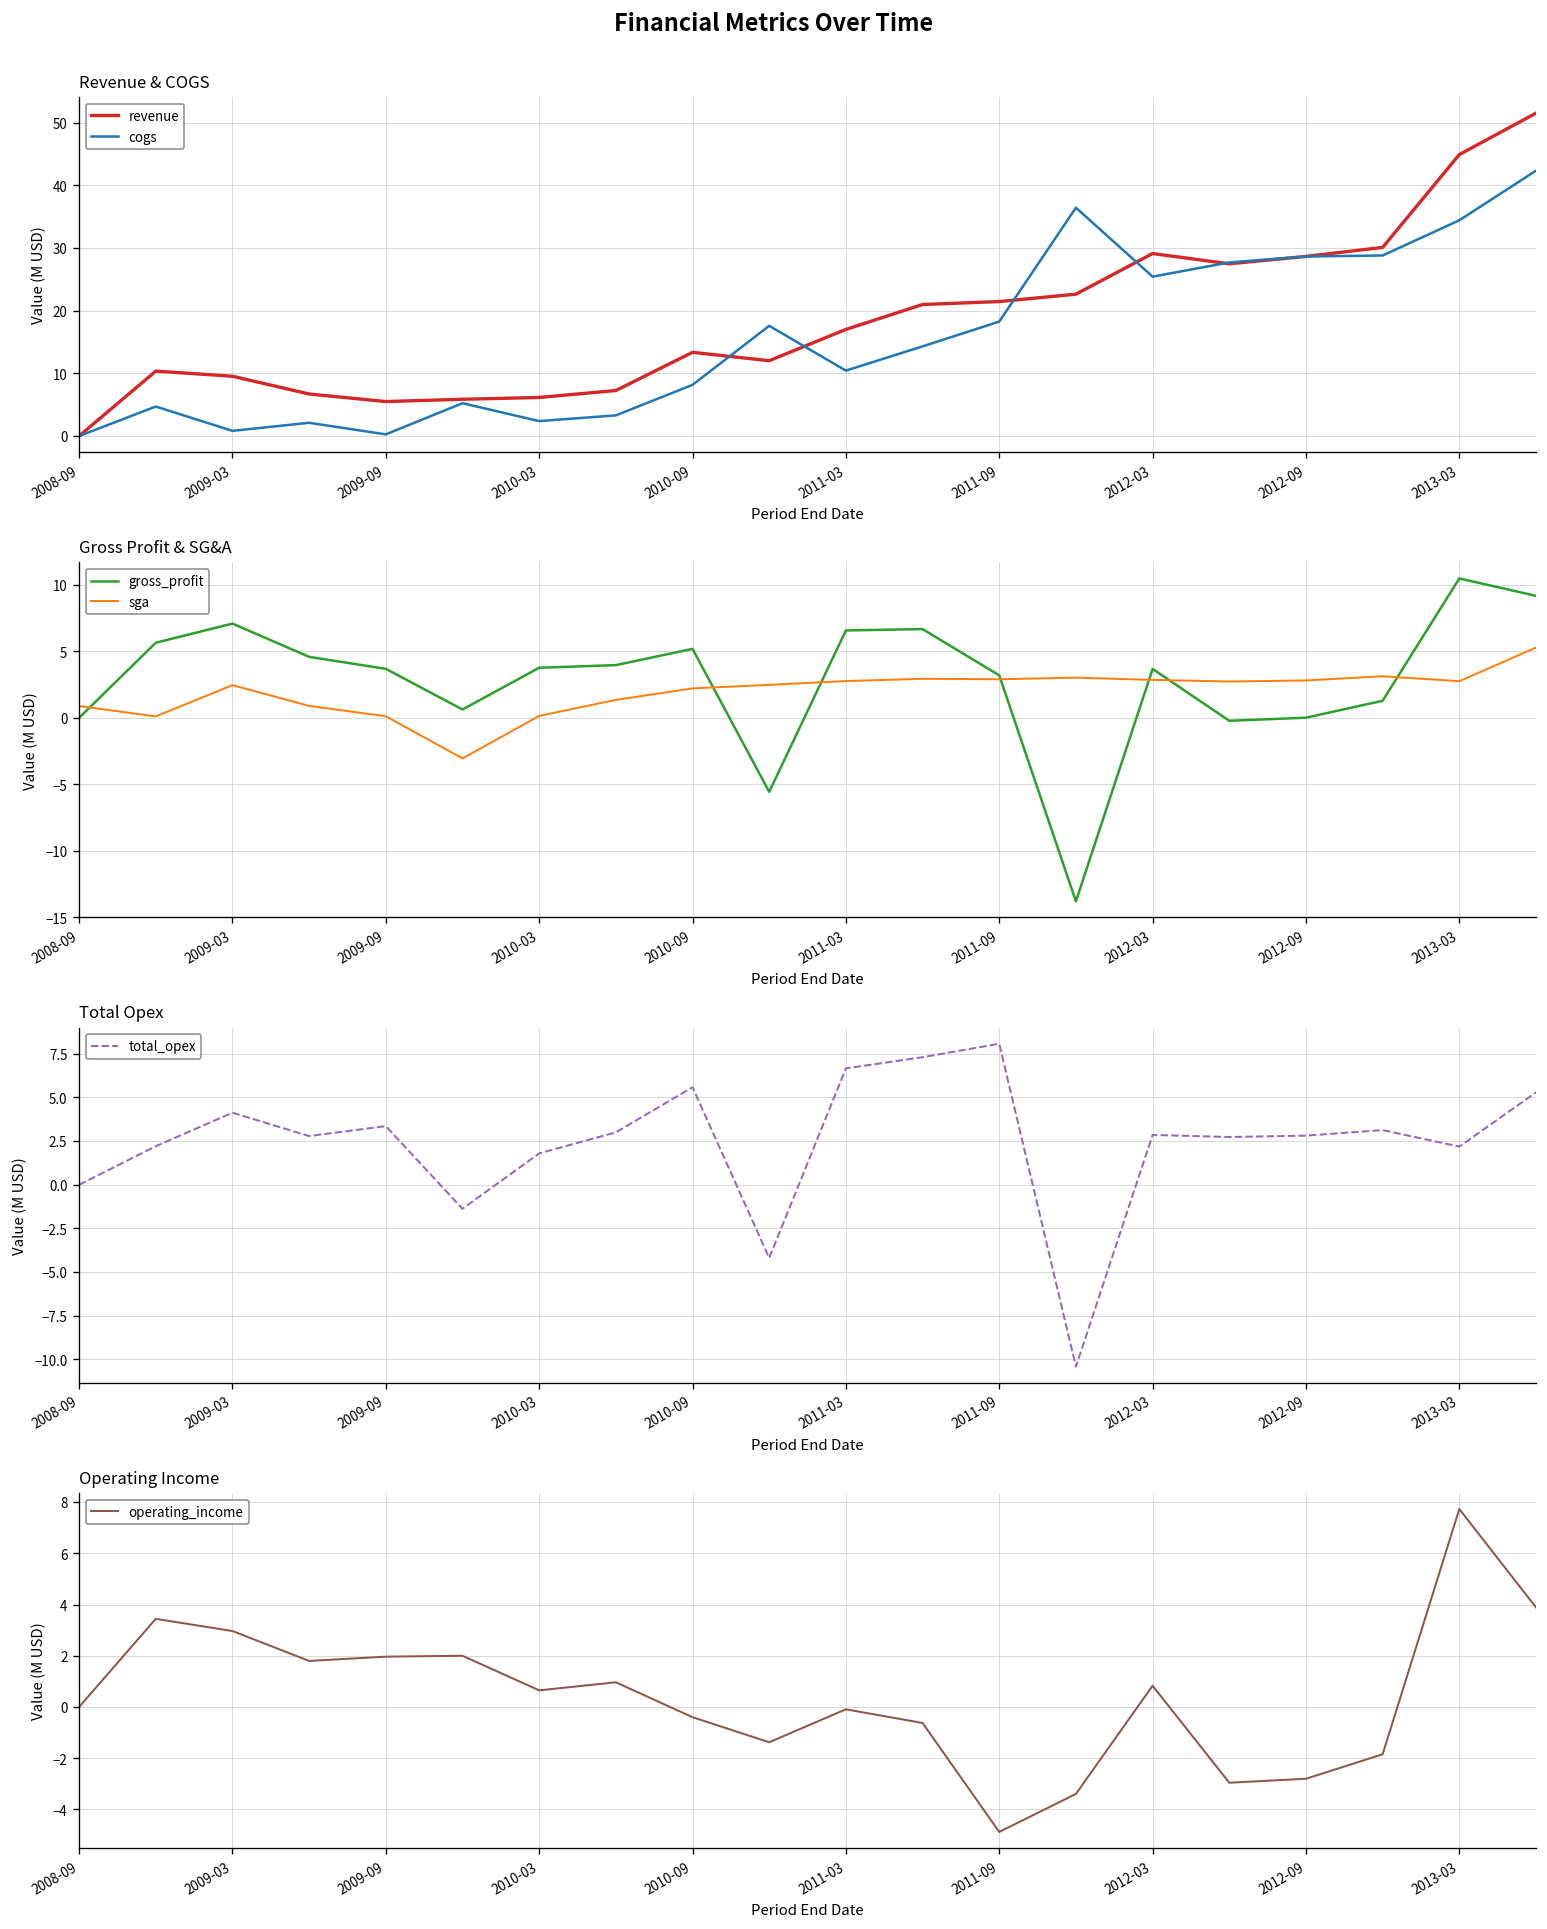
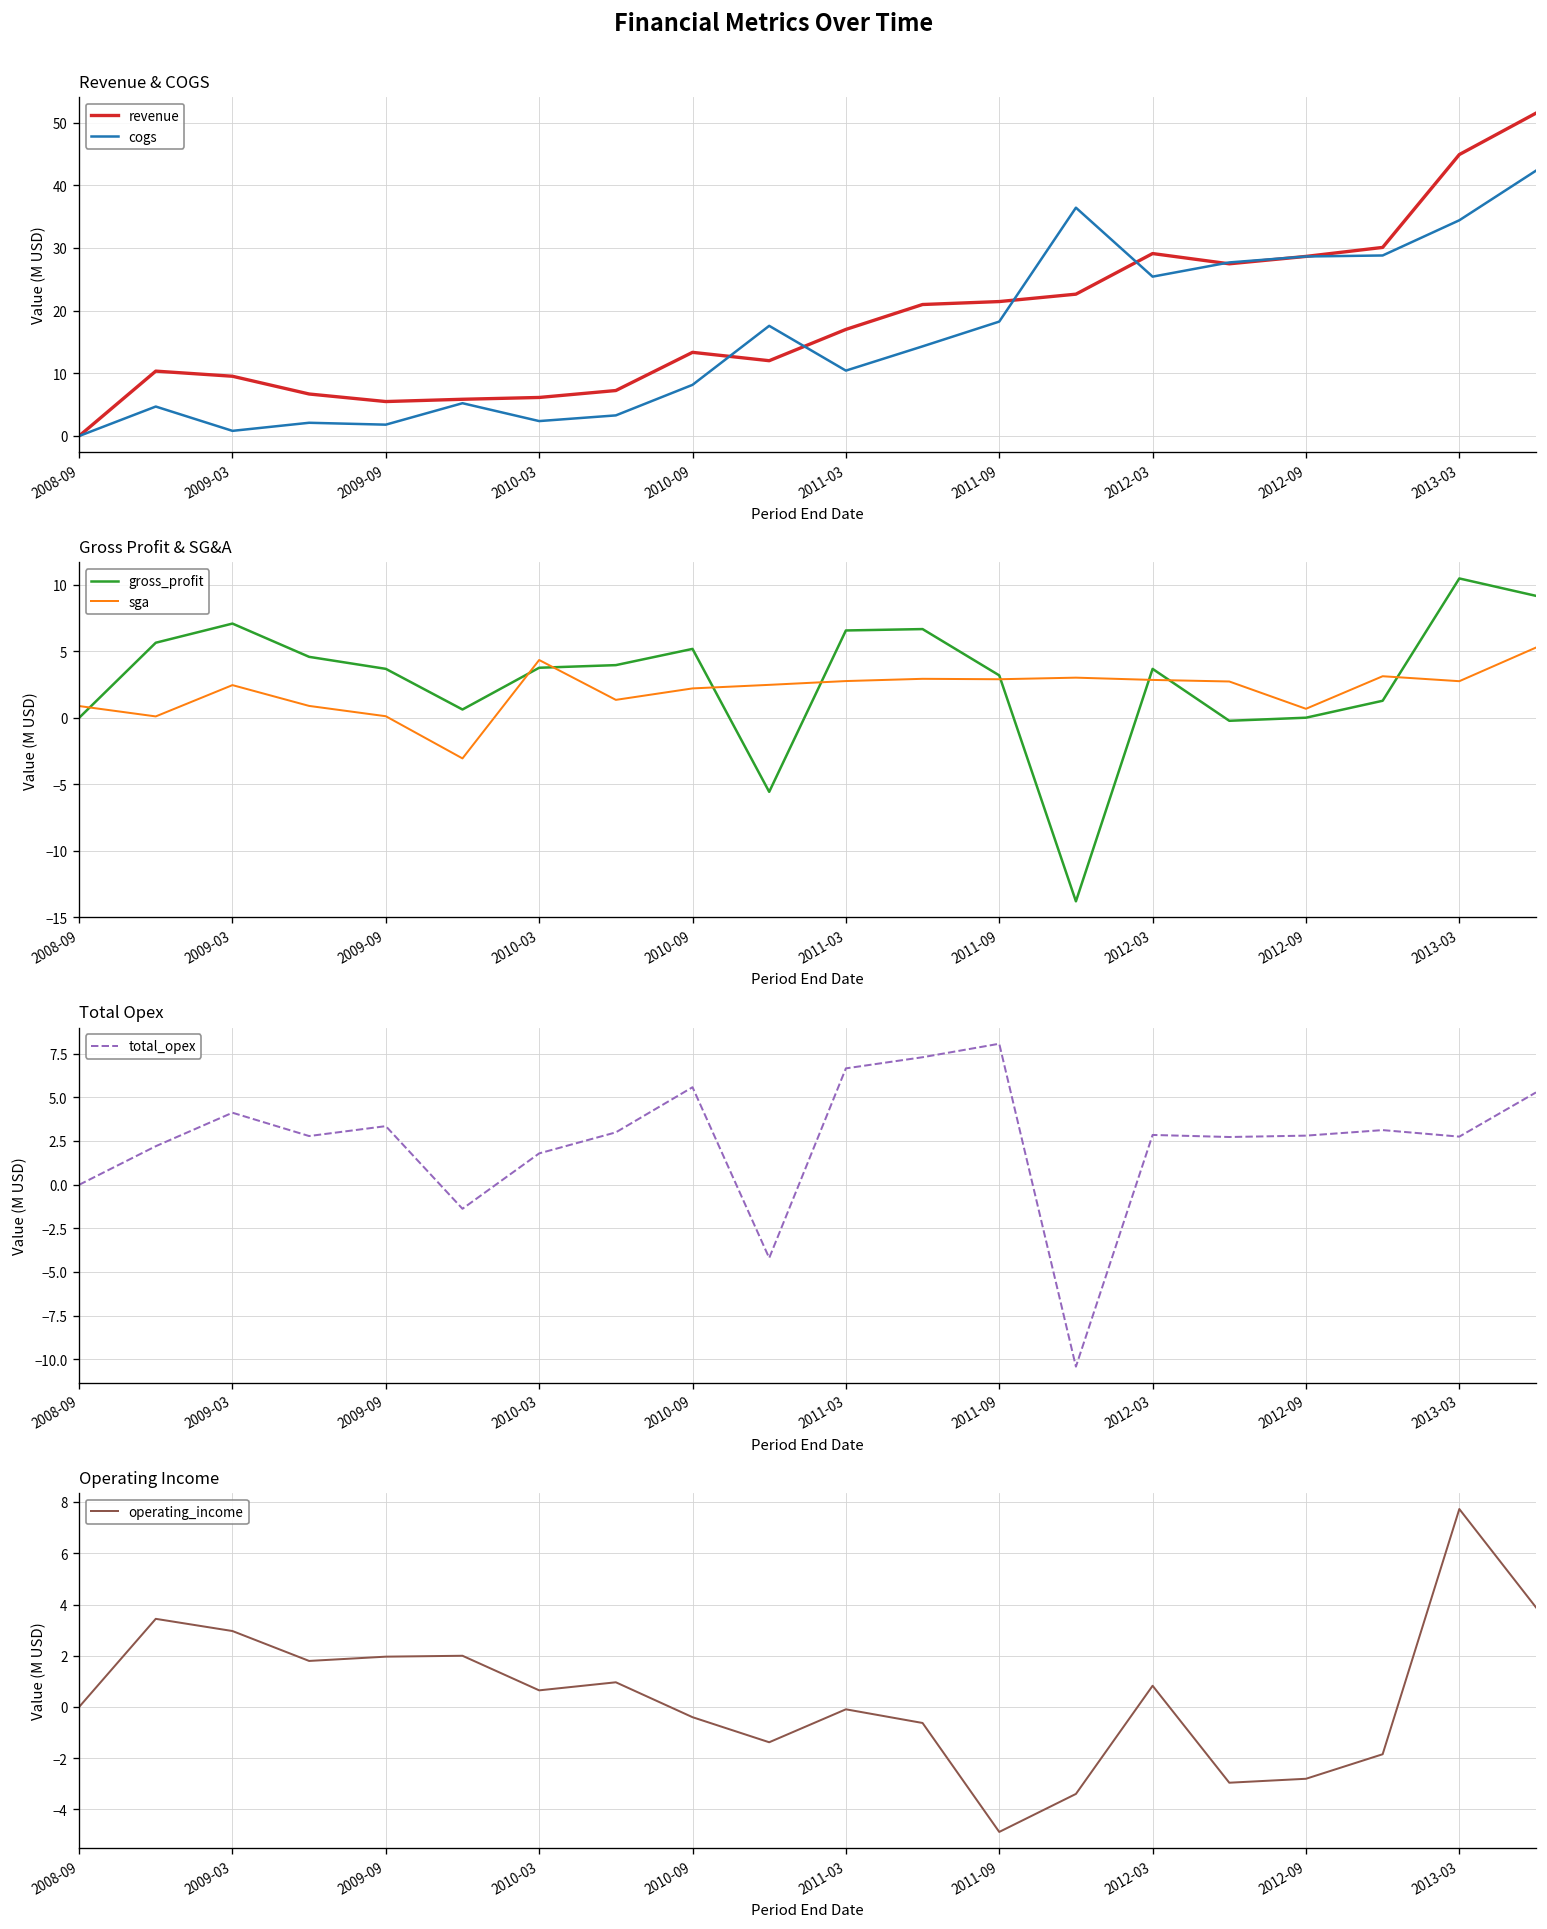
Revenue & COGS, cogs, 2009-09: 0 -> 2
Gross Profit & SG&A, sga, 2010-03: 0.1 -> 4.4
Gross Profit & SG&A, sga, 2012-09: 2.8 -> 0.7
Total Opex, 2013-03: 2.2 -> 2.8
